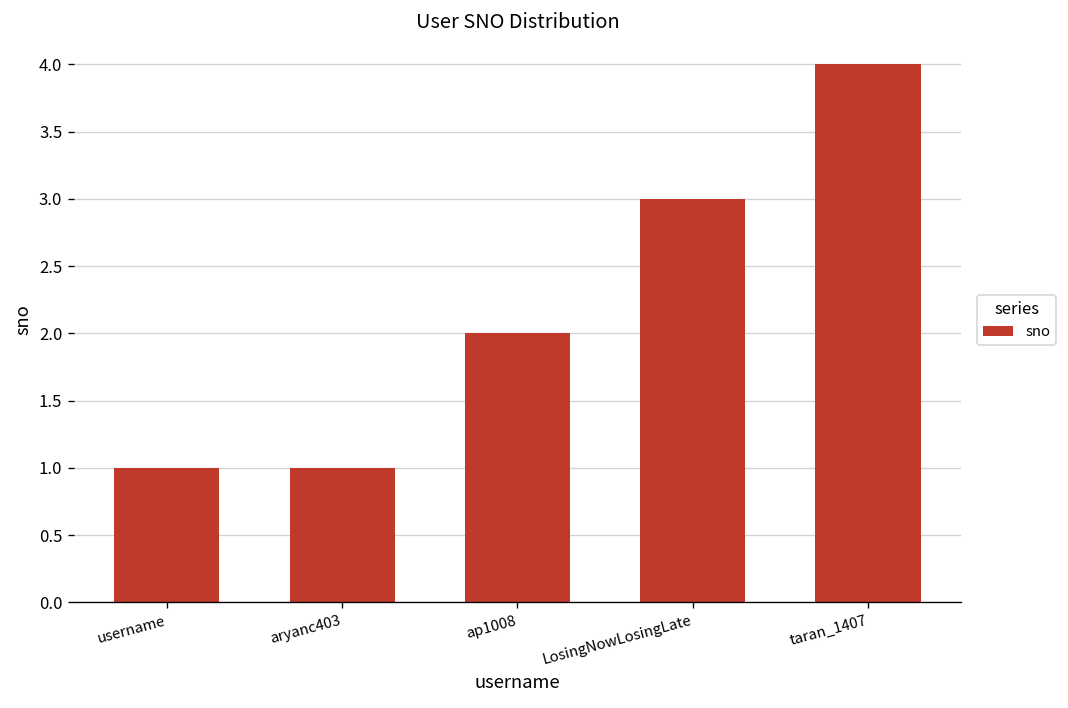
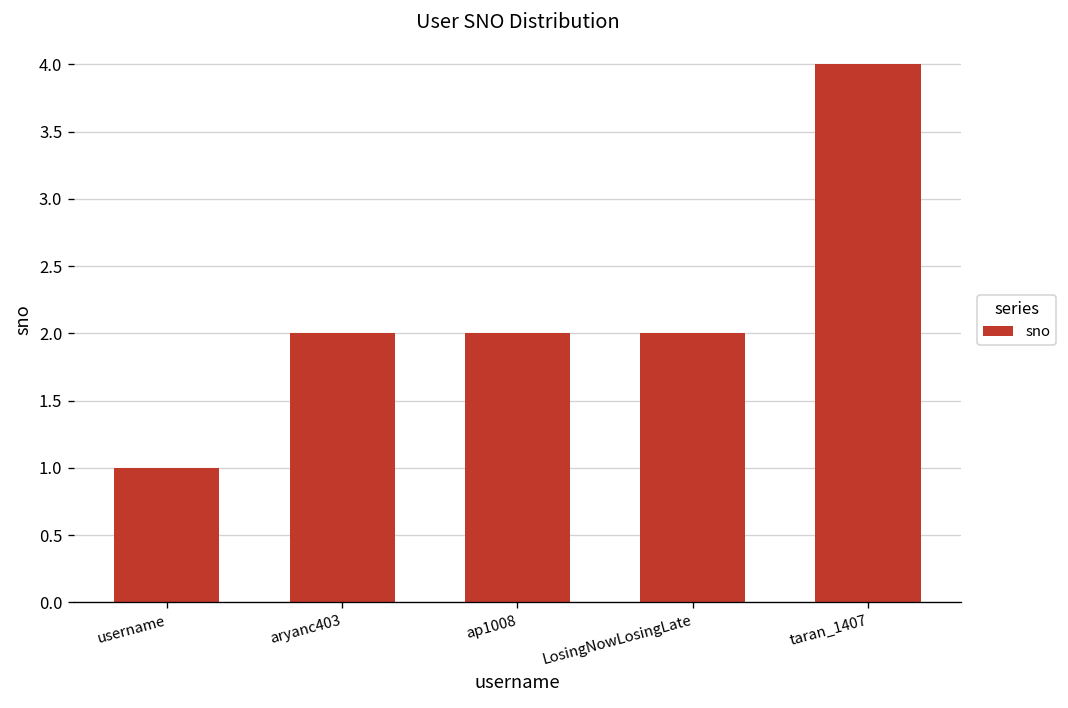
aryanc403: 1 -> 2
LosingNowLosingLate: 3 -> 2
